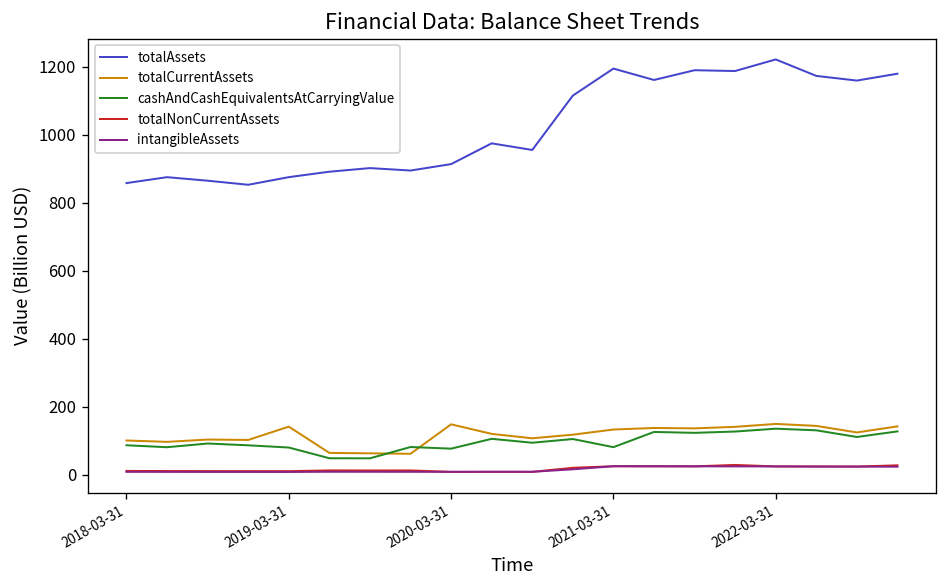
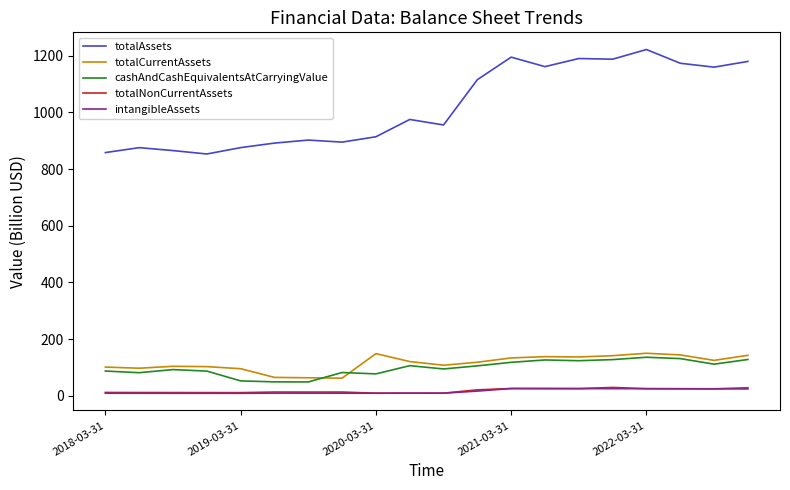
totalCurrentAssets, 2019-03-31: 140 -> 100
cashAndCashEquivalentsAtCarryingValue, 2019-03-31: 80 -> 50
cashAndCashEquivalentsAtCarryingValue, 2021-03-31: 80 -> 120
